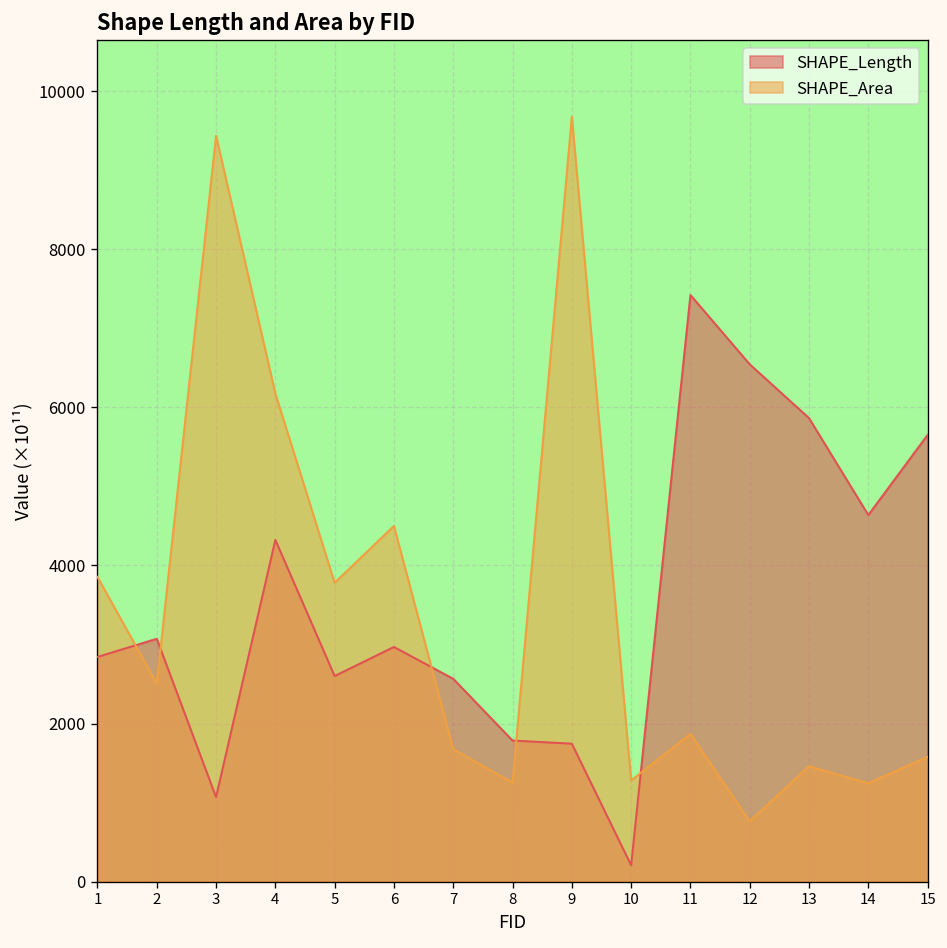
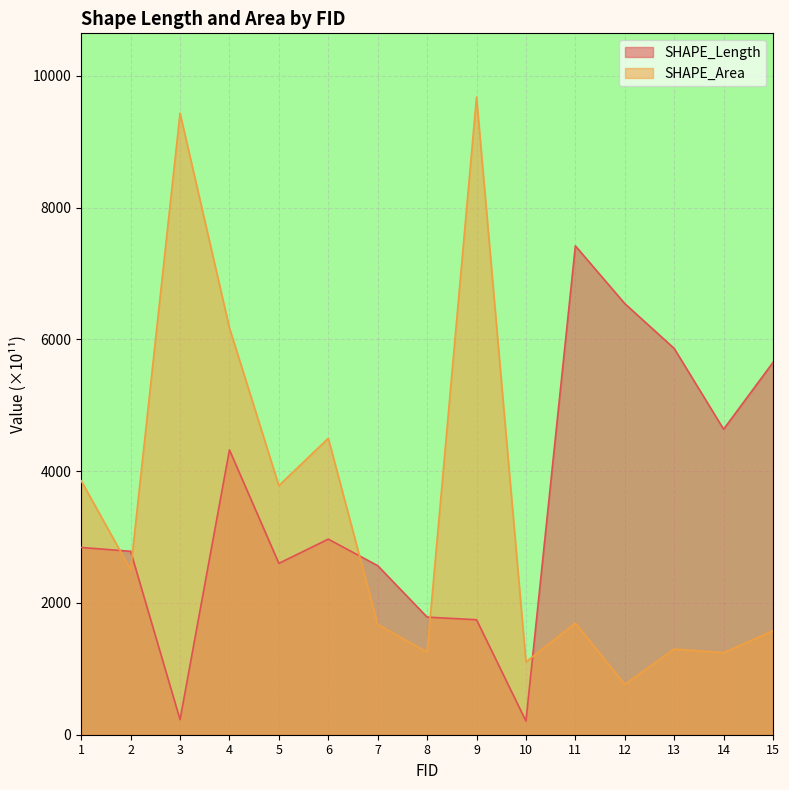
SHAPE_Length, 2: 3100 -> 2800
SHAPE_Length, 3: 1100 -> 200
SHAPE_Area, 10: 1300 -> 1100
SHAPE_Area, 11: 1900 -> 1700
SHAPE_Area, 13: 1500 -> 1300
